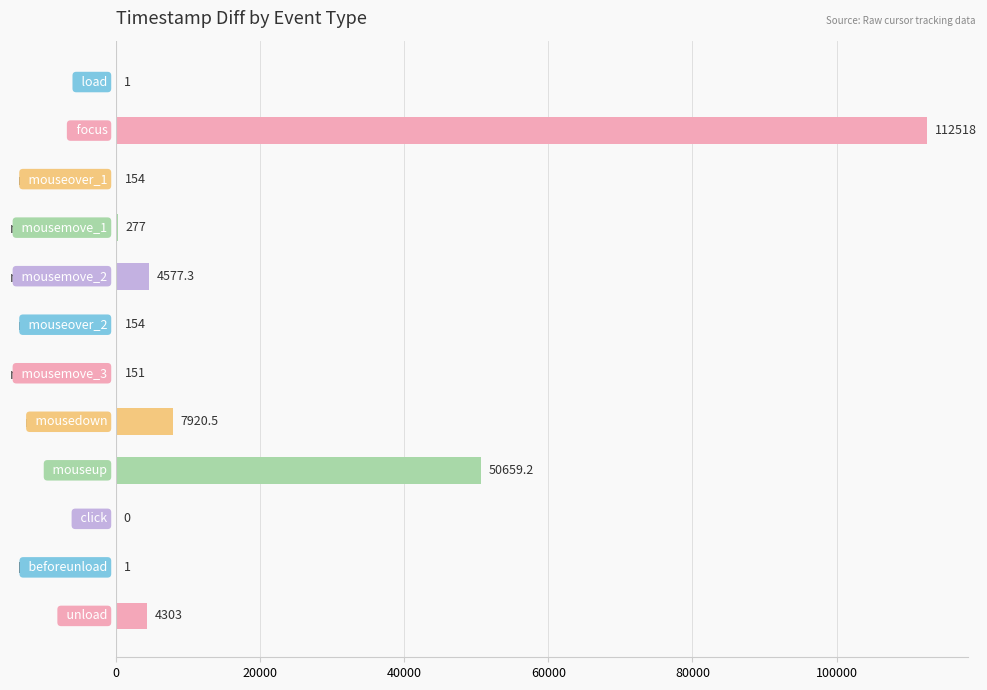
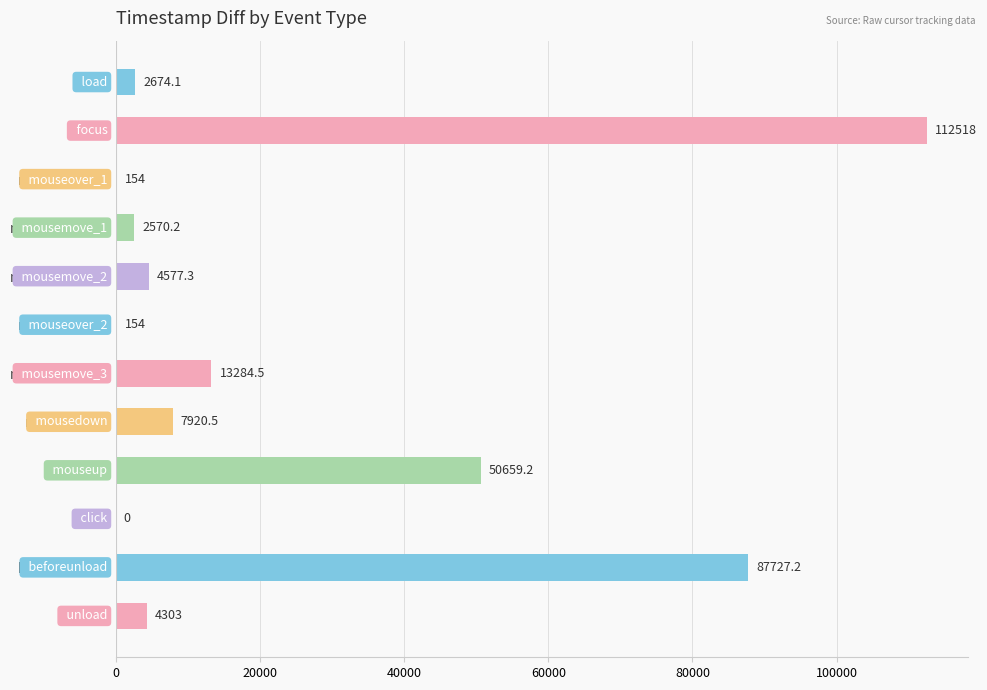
load: 1 -> 2674.1
mousemove_1: 277 -> 2570.2
mousemove_3: 151 -> 13284.5
beforeunload: 1 -> 87727.2
